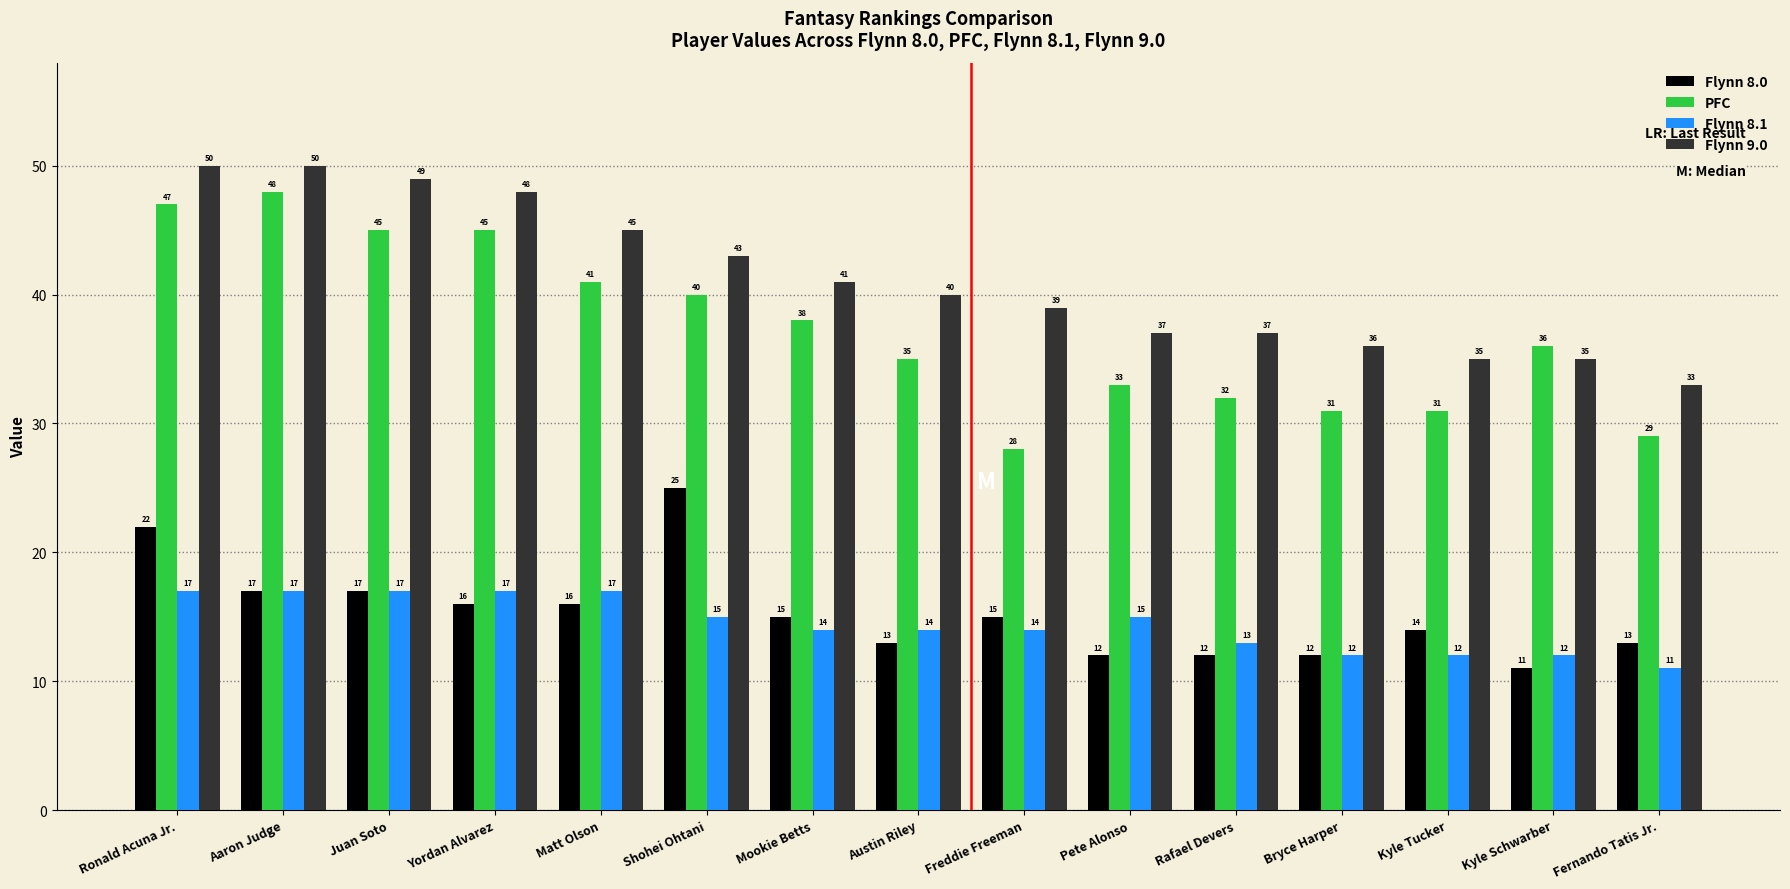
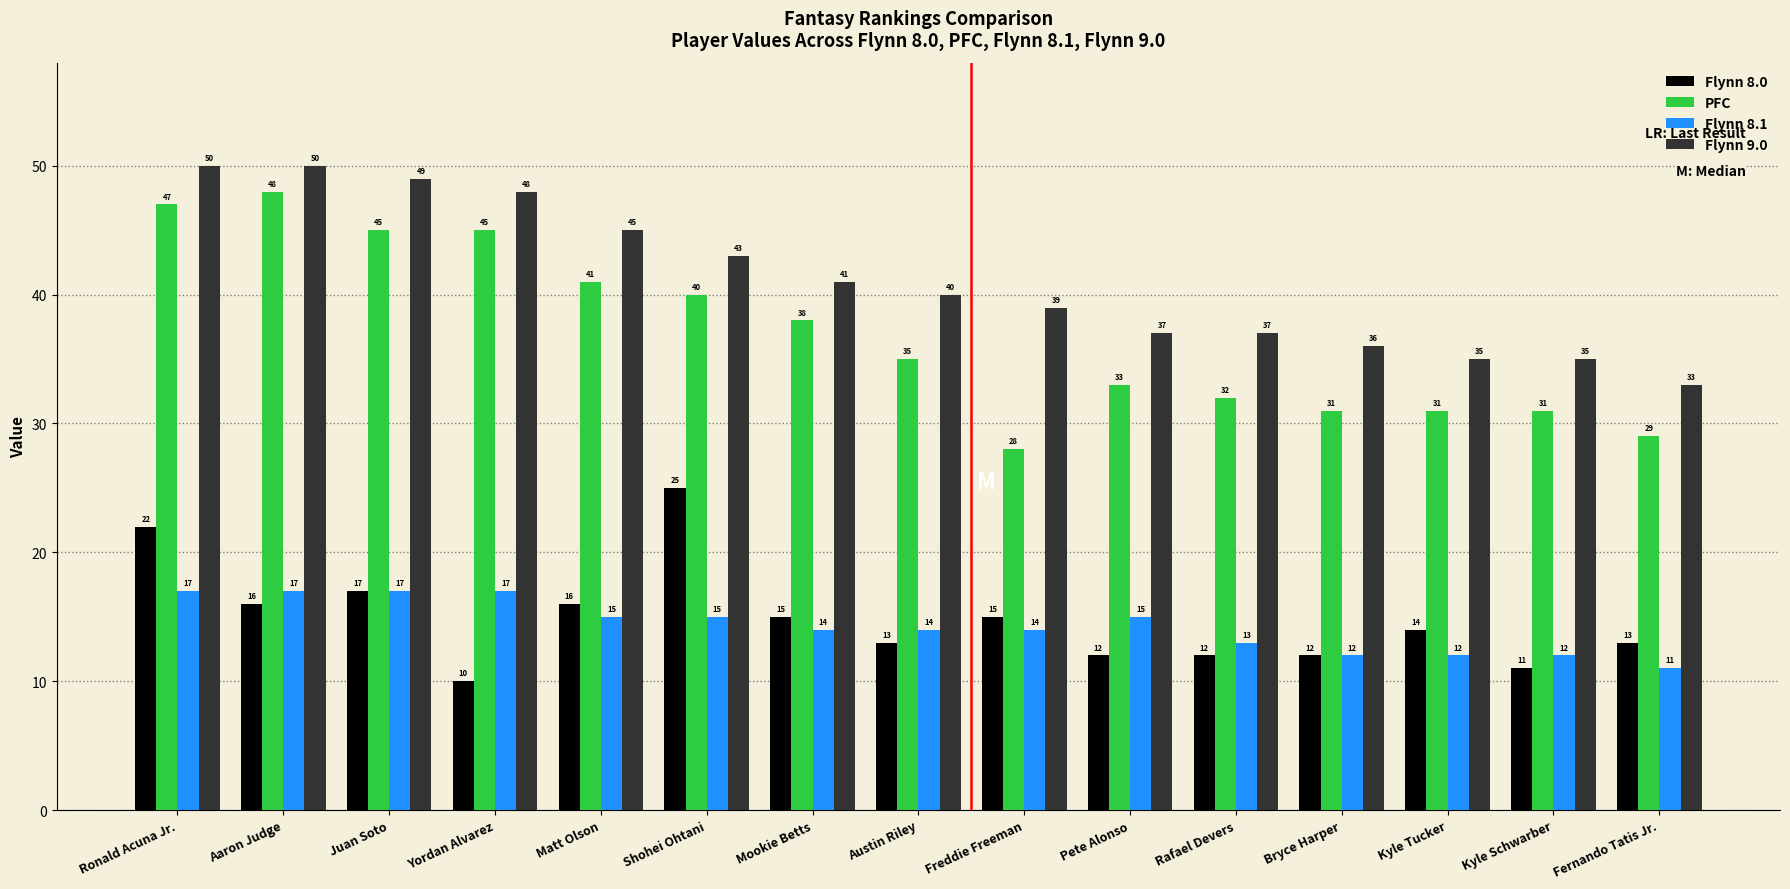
Flynn 8.0, Aaron Judge: 17 -> 16
Flynn 8.0, Yordan Alvarez: 16 -> 10
Flynn 8.1, Matt Olson: 17 -> 15
PFC, Kyle Schwarber: 36 -> 31
